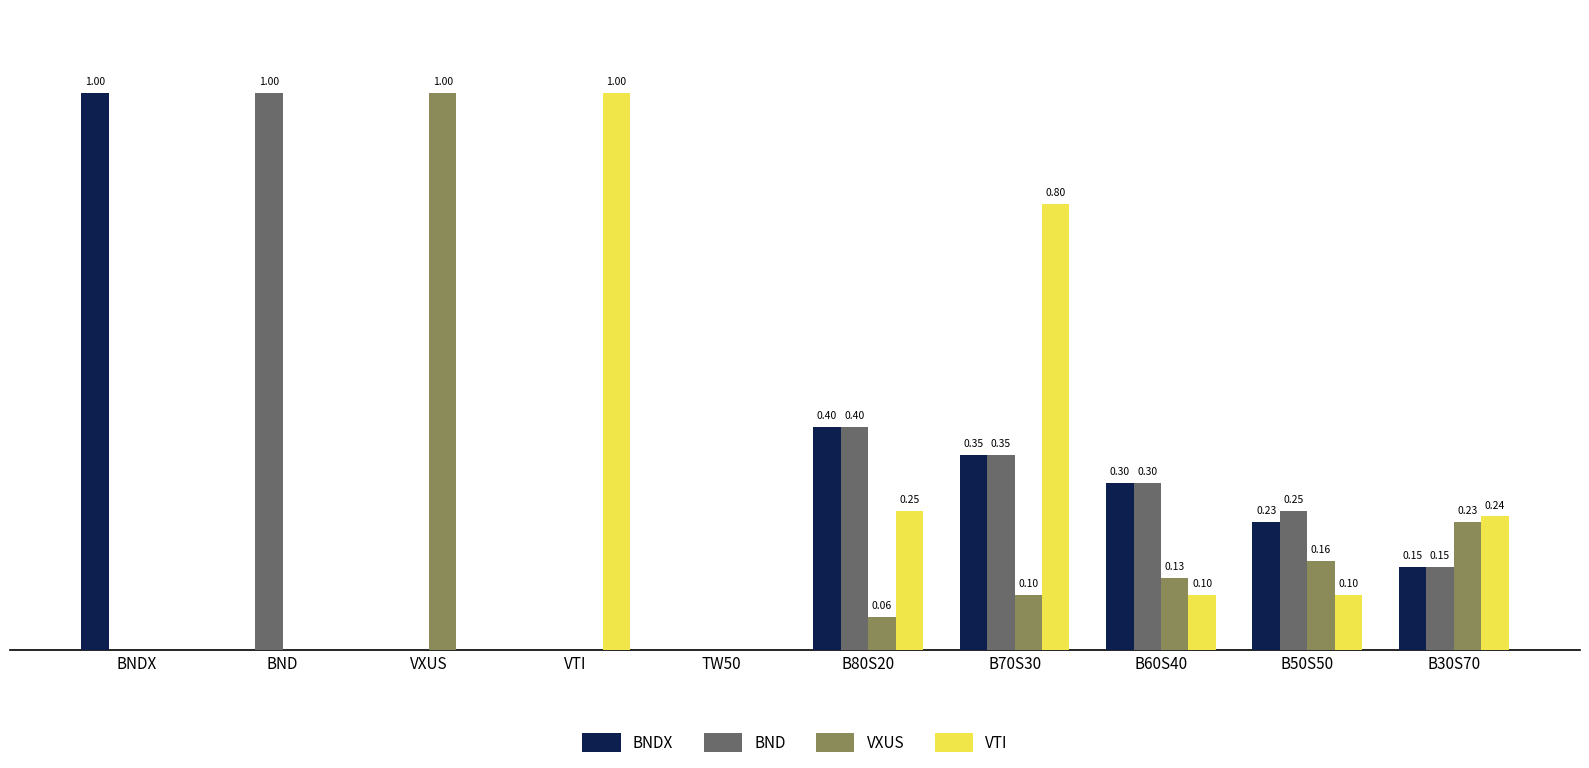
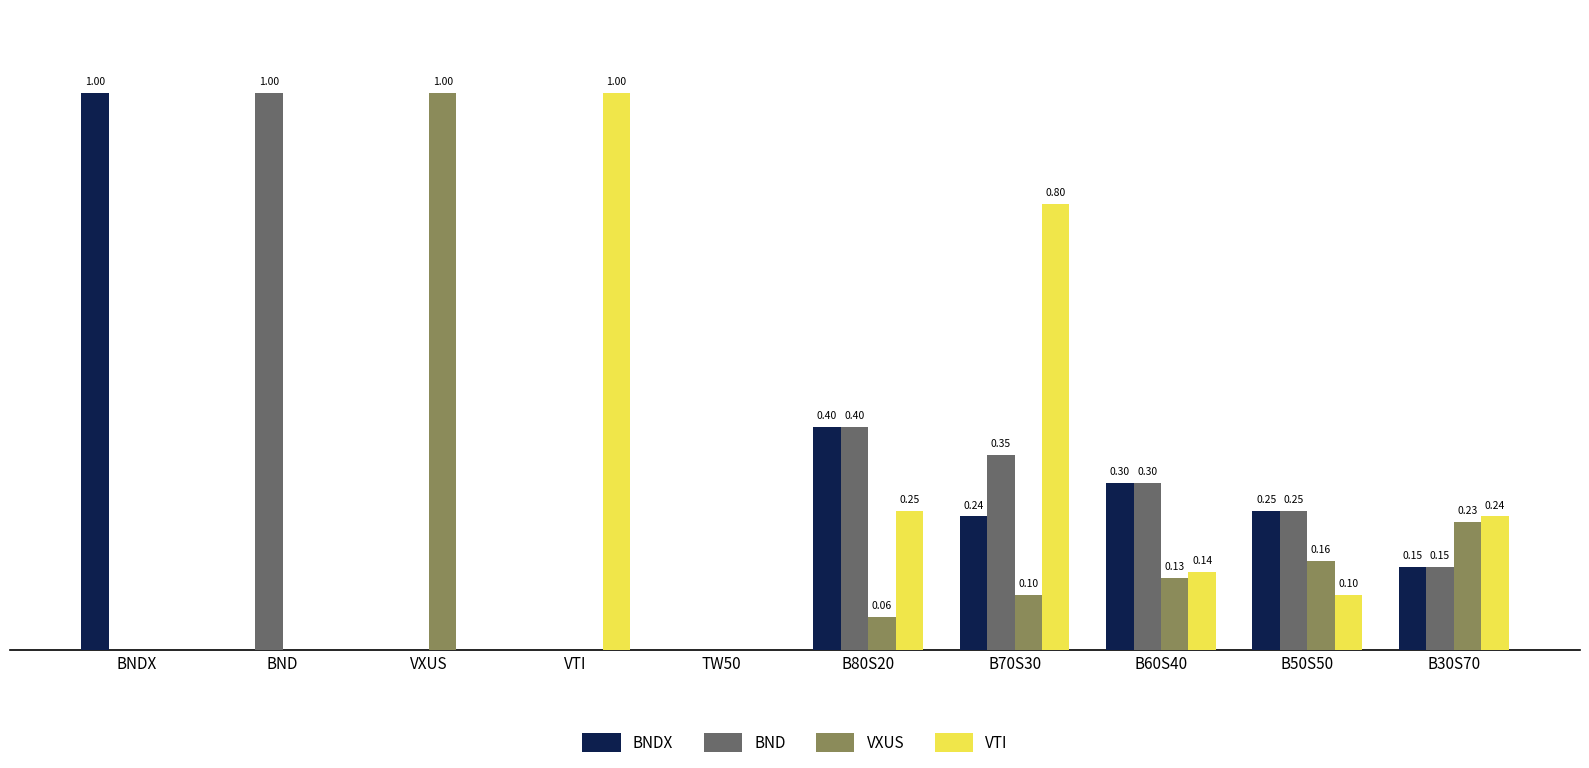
BNDX, B70S30: 0.35 -> 0.24
VTI, B60S40: 0.10 -> 0.14
BNDX, B50S50: 0.23 -> 0.25
